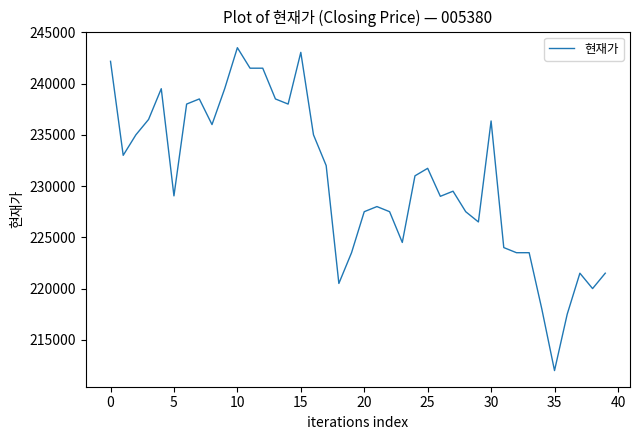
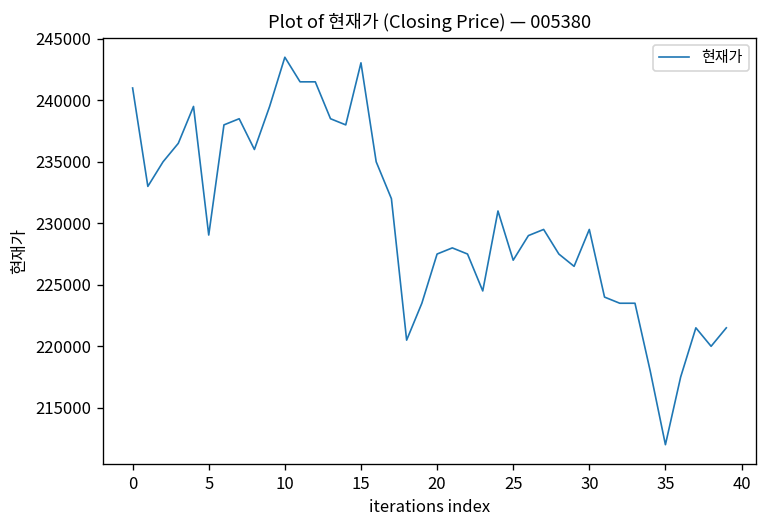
0: 242200 -> 241000
25: 231700 -> 227000
30: 236400 -> 229500
